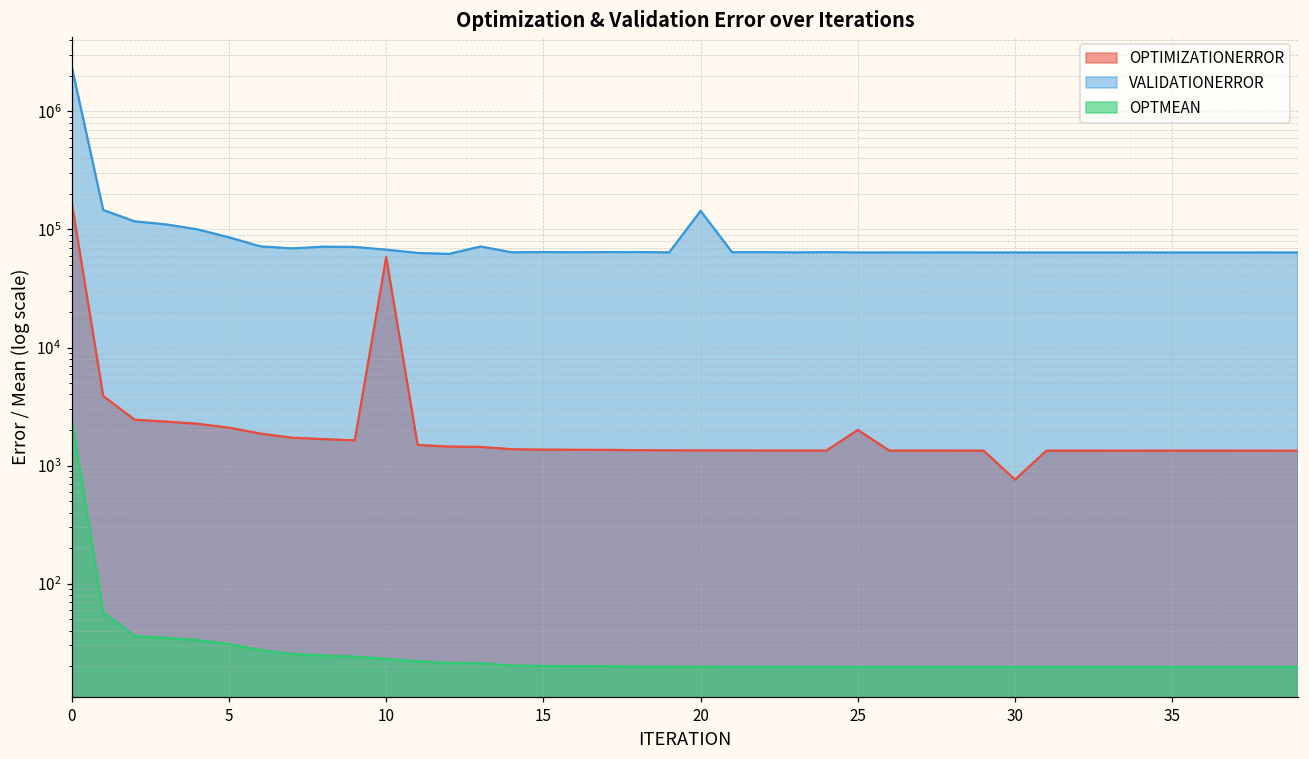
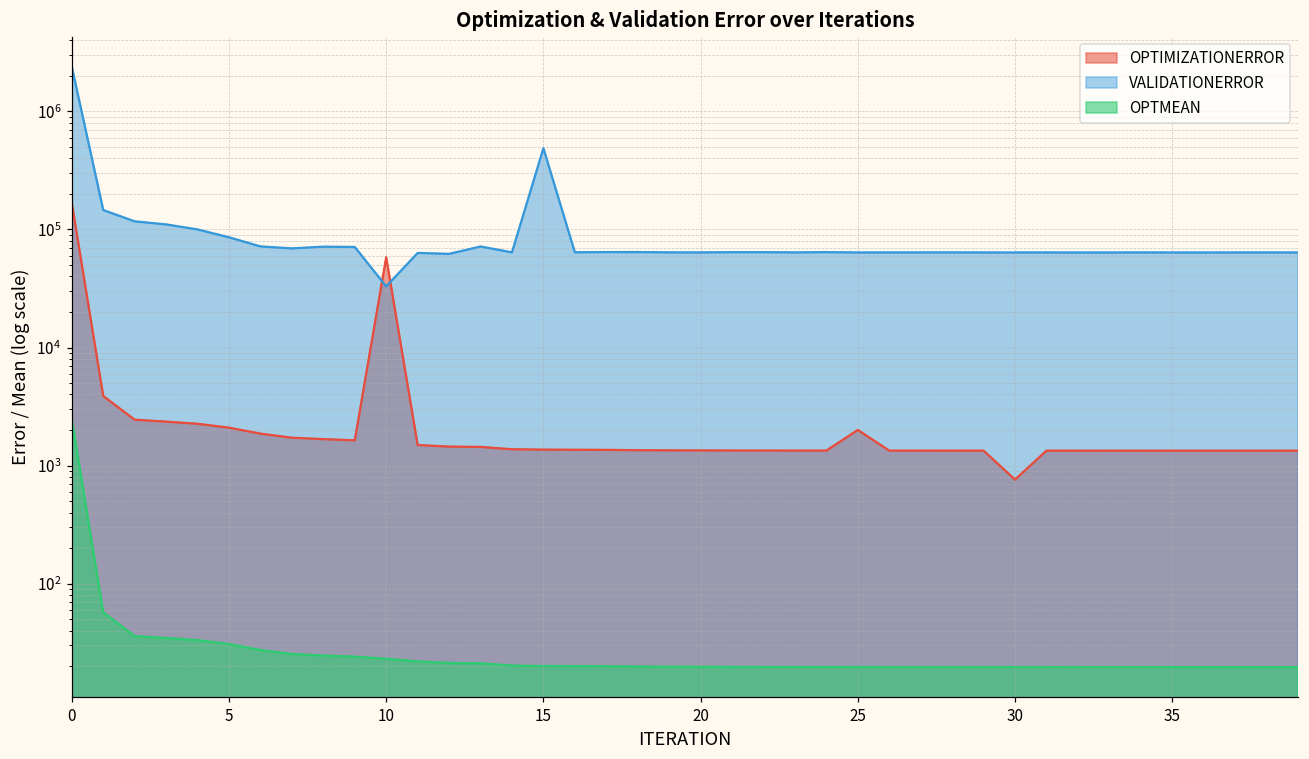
VALIDATIONERROR, 10: 70000 -> 33000
VALIDATIONERROR, 15: 60000 -> 500000
VALIDATIONERROR, 20: 140000 -> 60000
